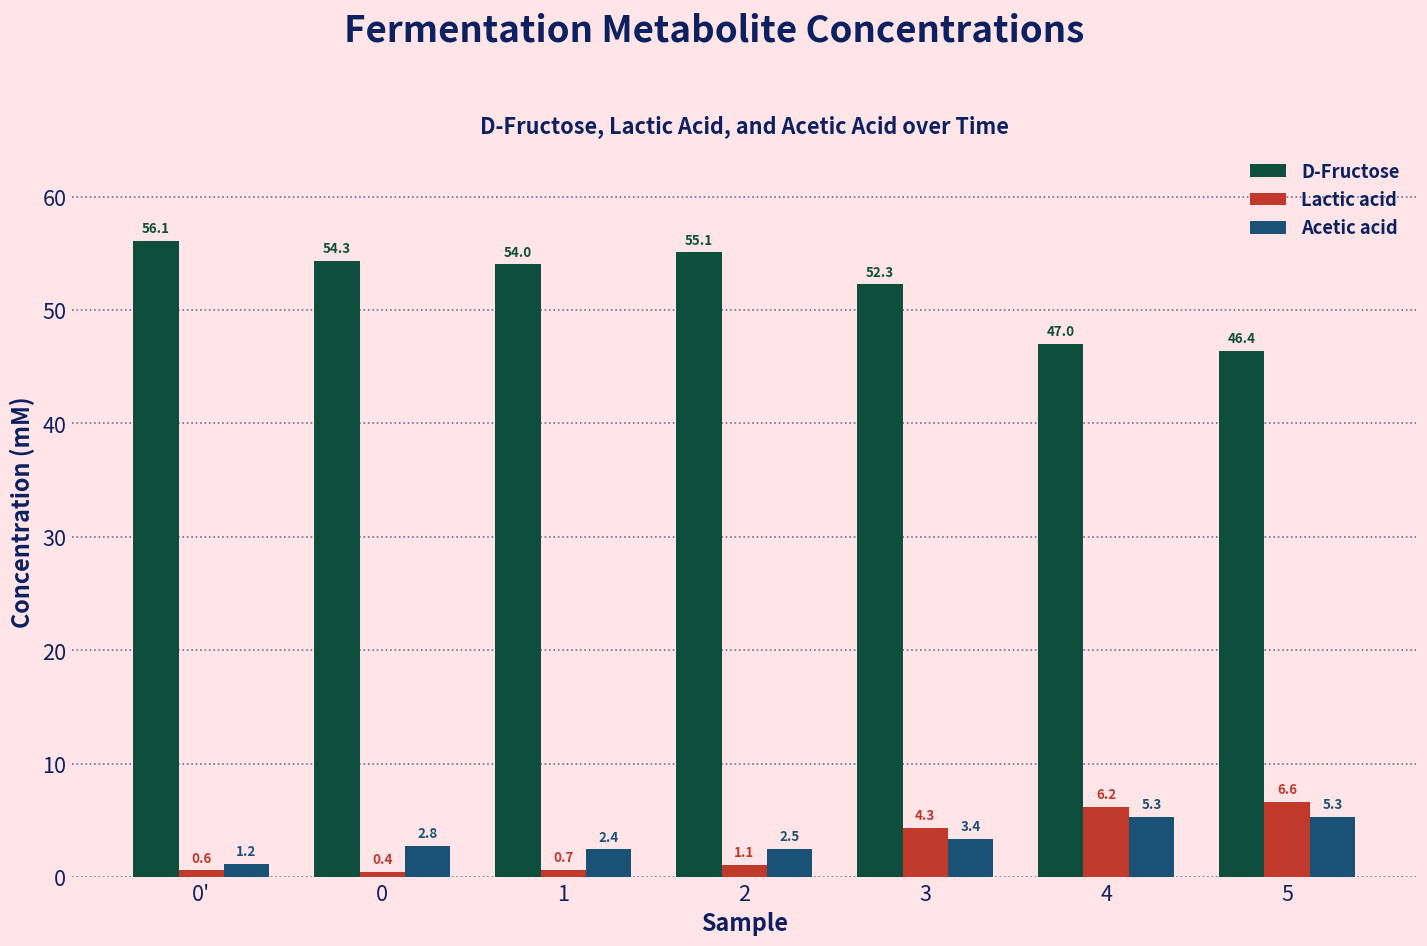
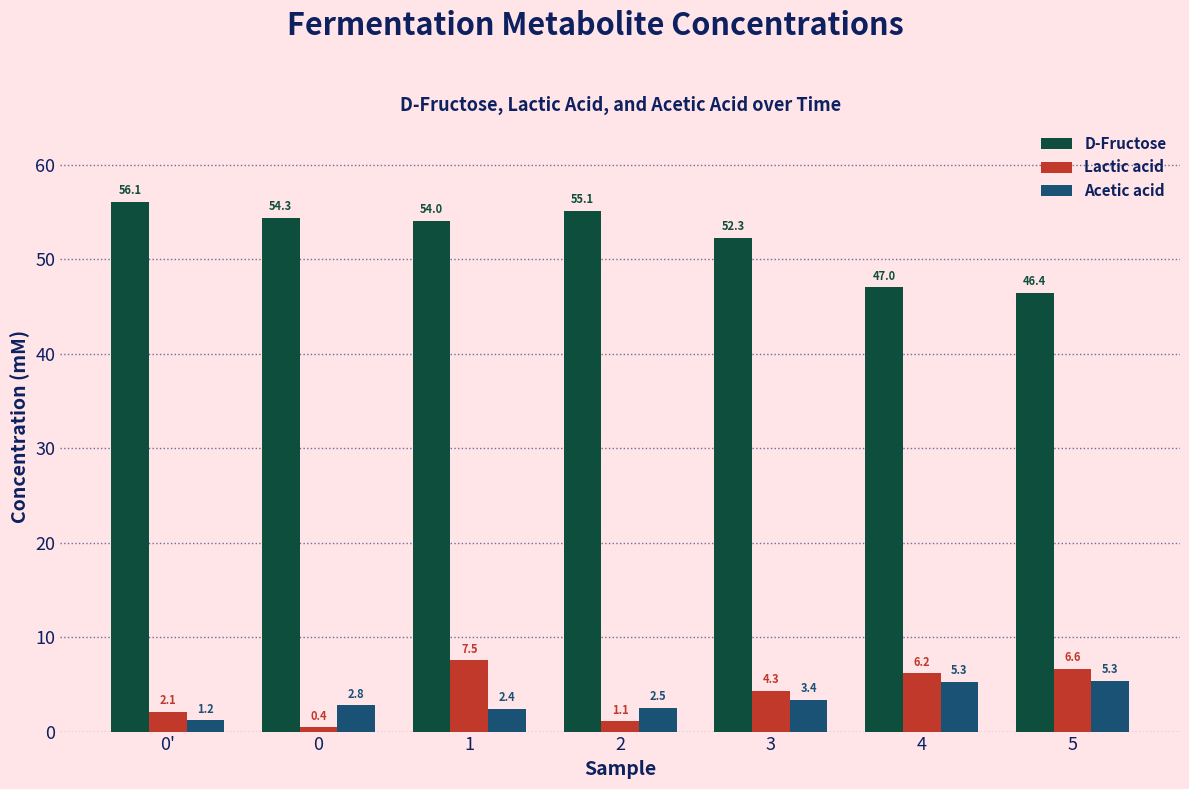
Lactic acid, 0': 0.6 -> 2.1
Lactic acid, 1: 0.7 -> 7.5
